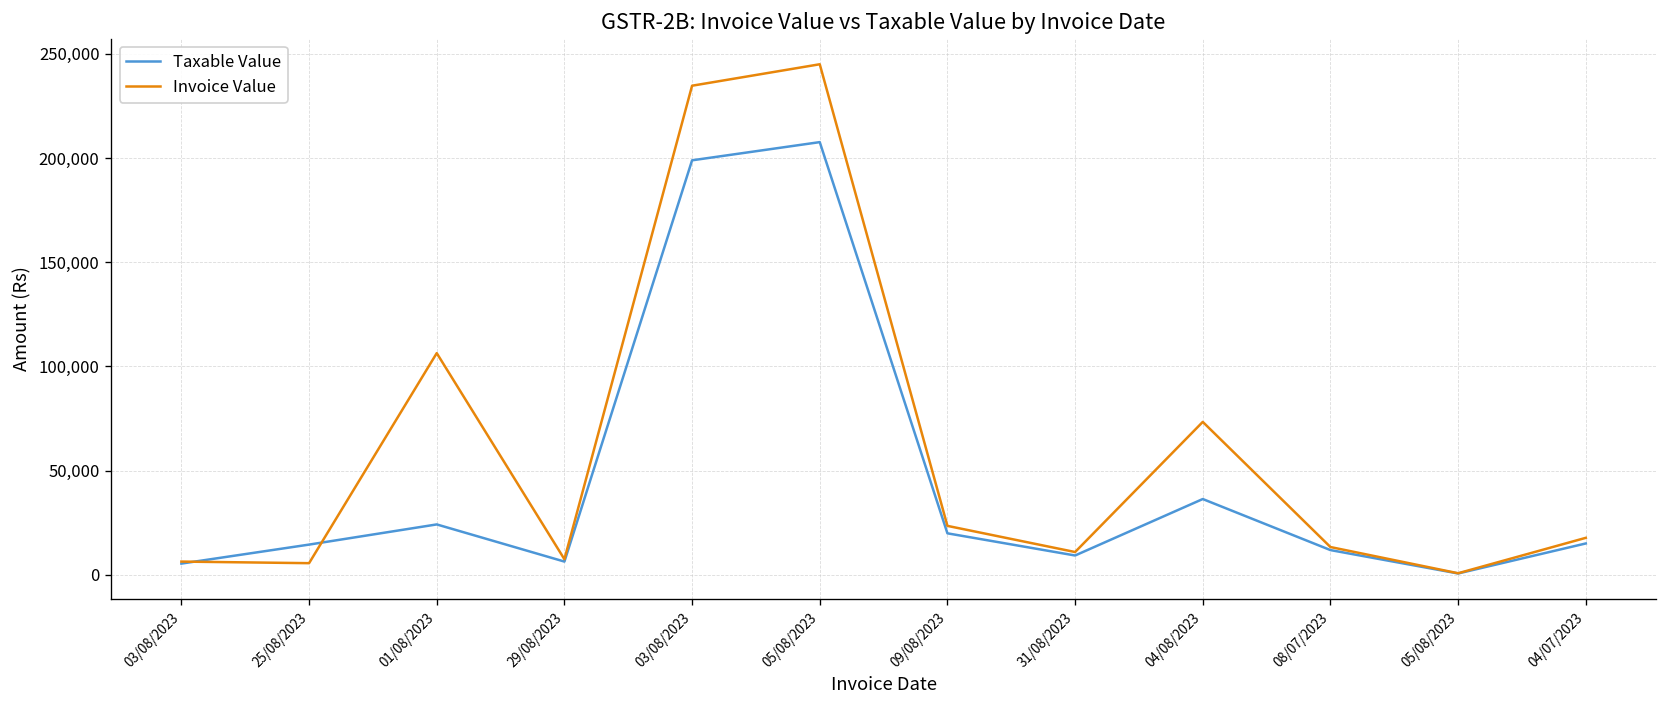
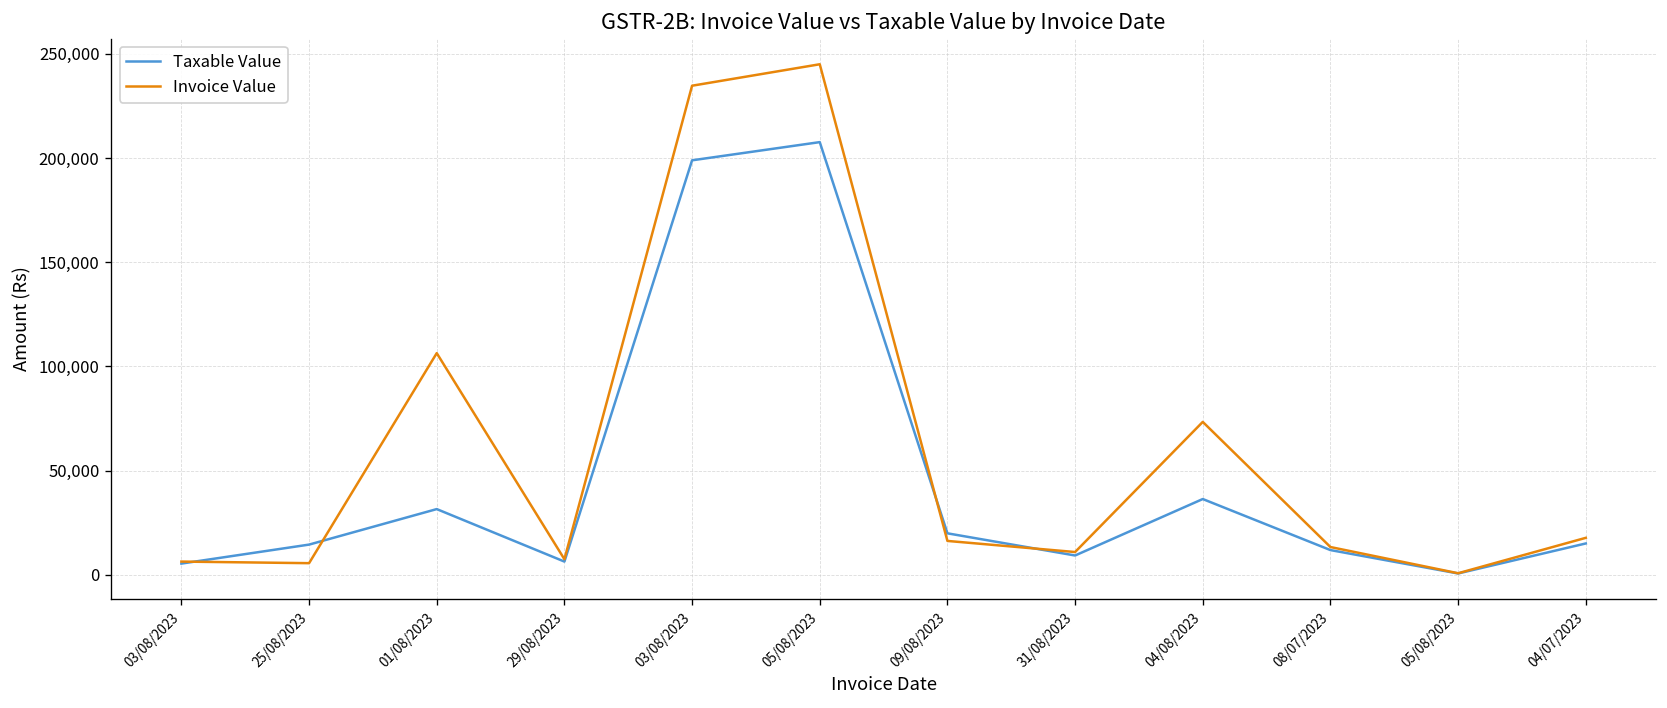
Taxable Value, 01/08/2023: 24,000 -> 32,000
Invoice Value, 09/08/2023: 23,000 -> 16,000
